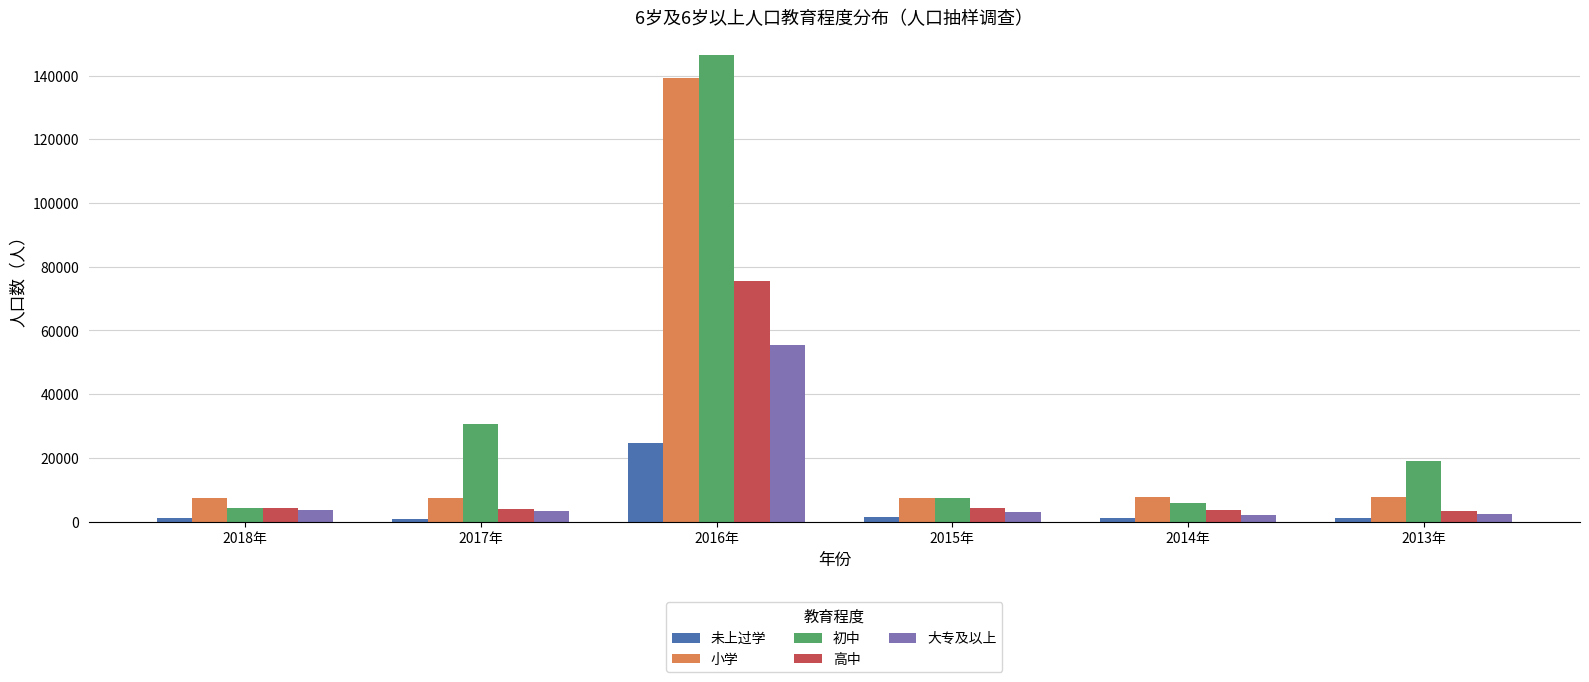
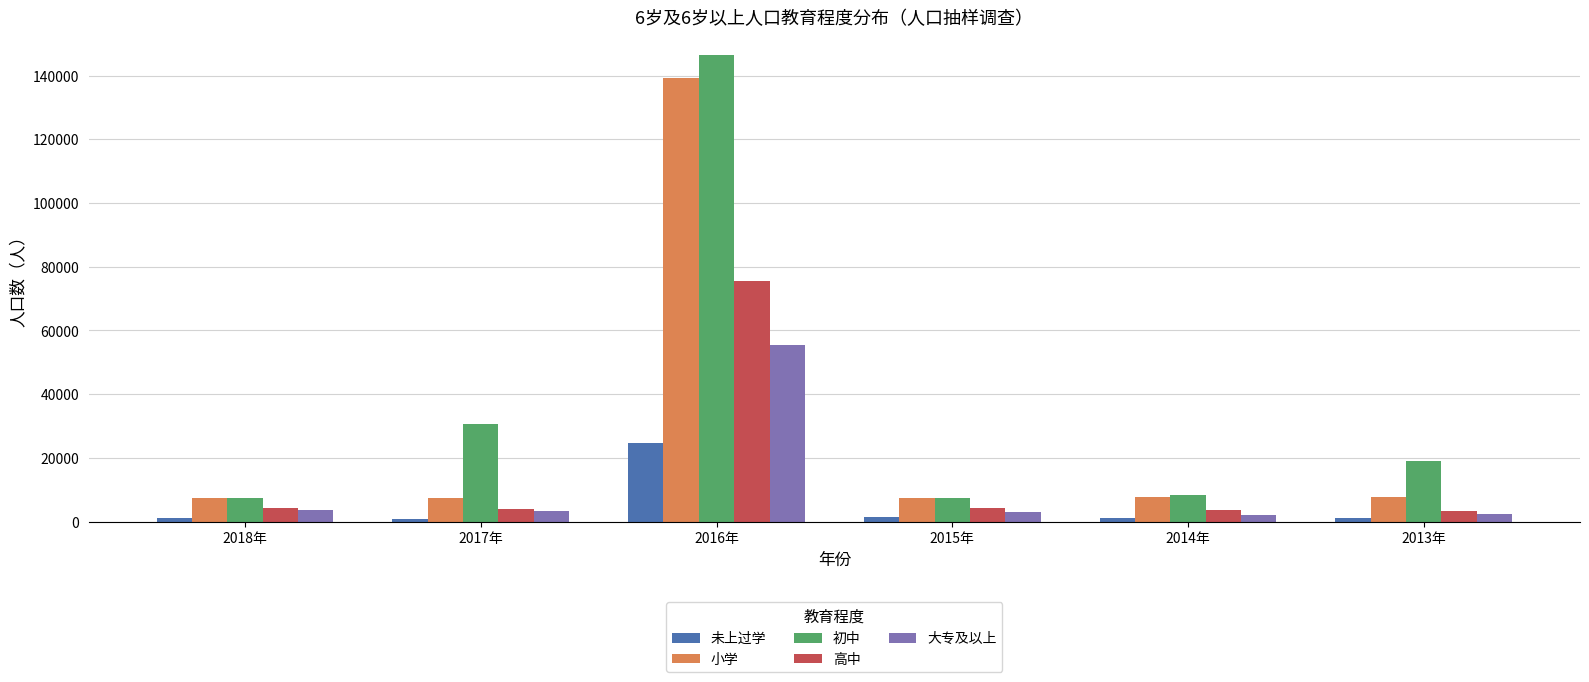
初中, 2018年: 4000 -> 7000
初中, 2014年: 6000 -> 8000
